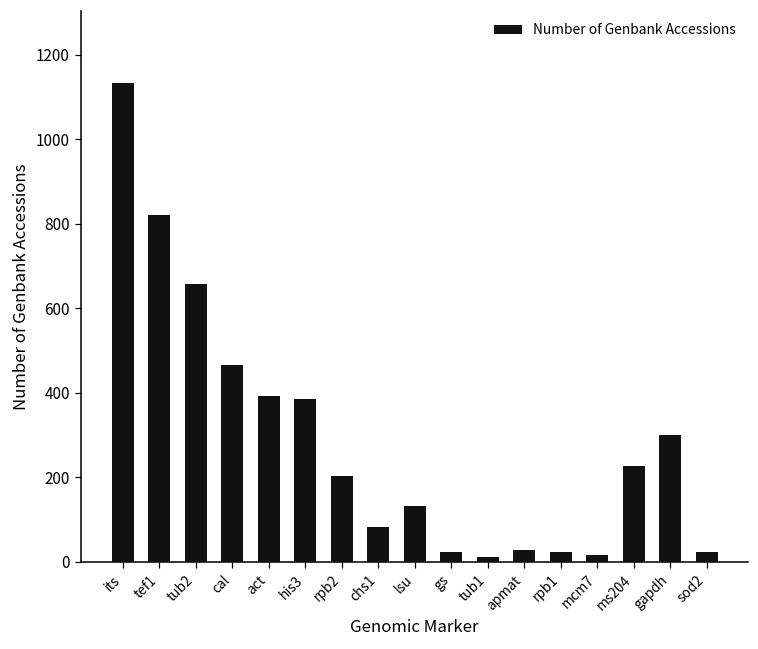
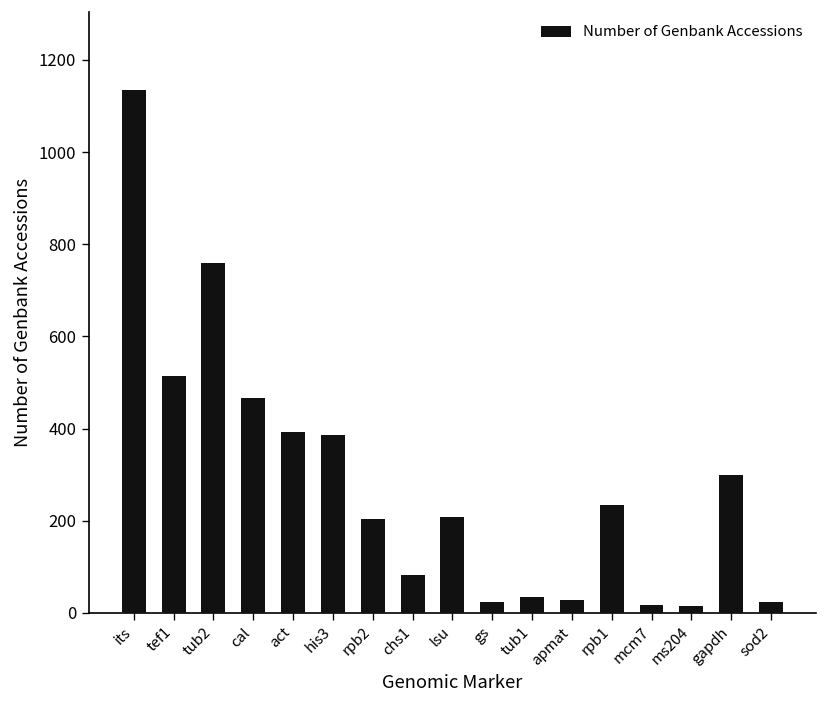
tef1: 820 -> 520
tub2: 660 -> 760
lsu: 130 -> 210
tub1: 10 -> 30
rpb1: 20 -> 230
ms204: 230 -> 20
